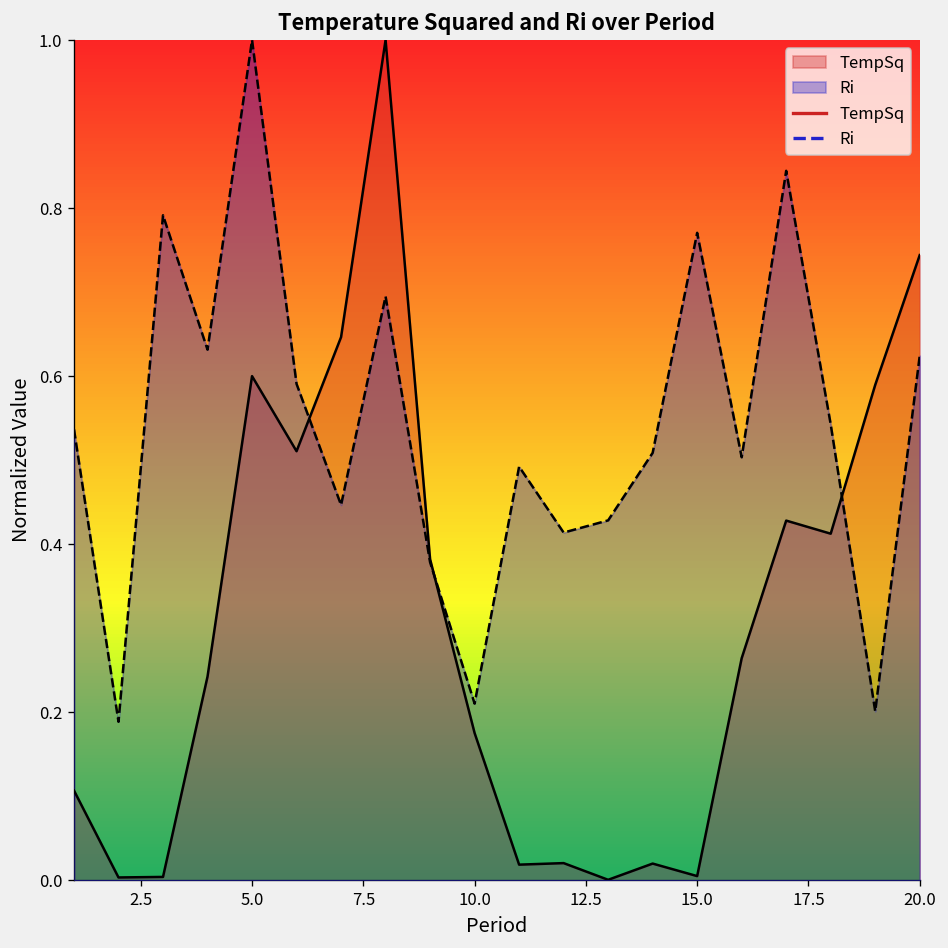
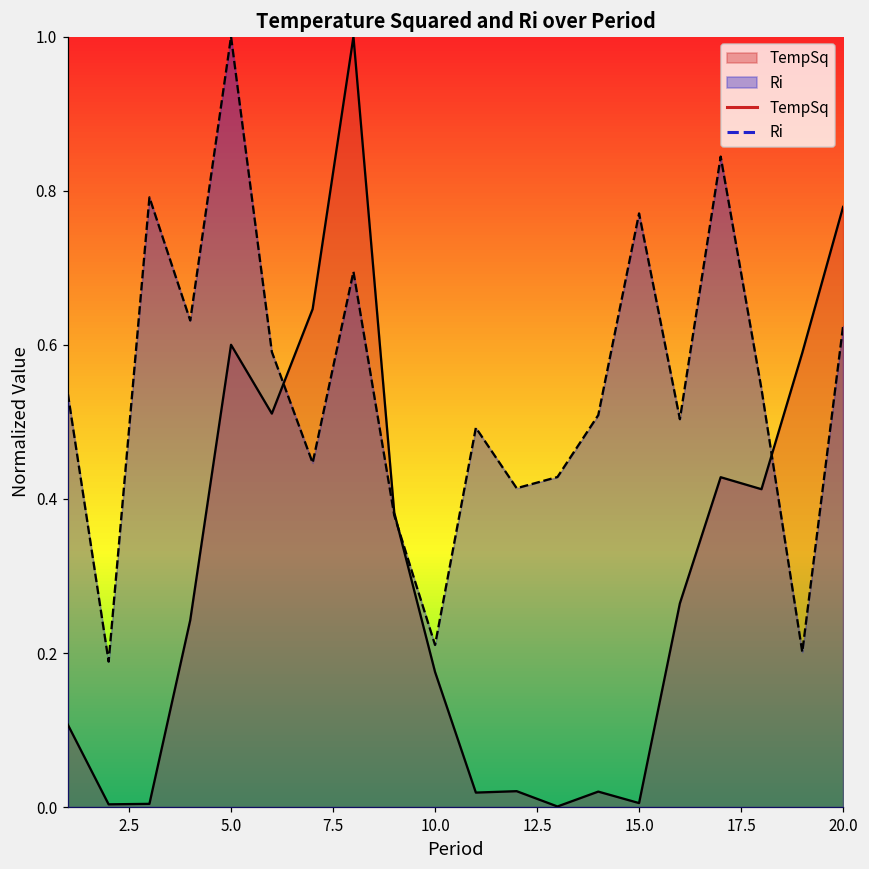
TempSq, 20.0: 0.74 -> 0.78
